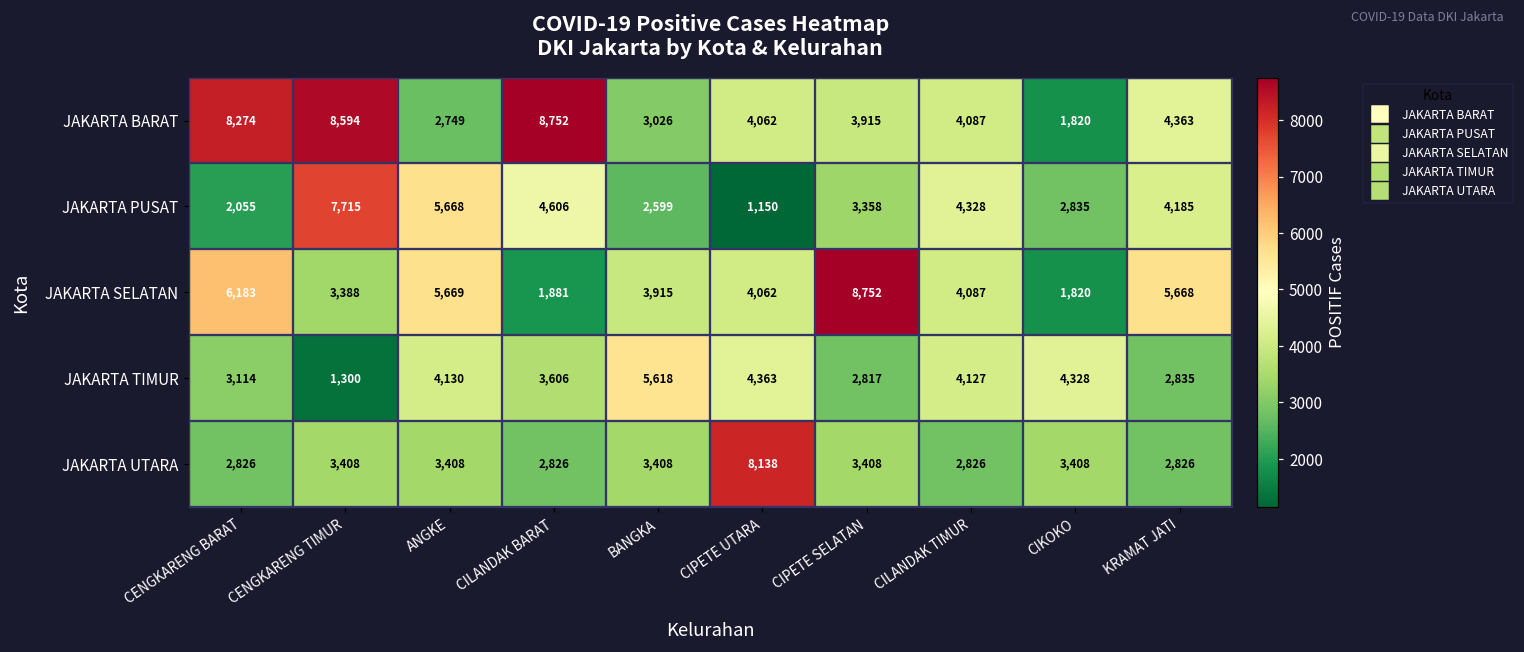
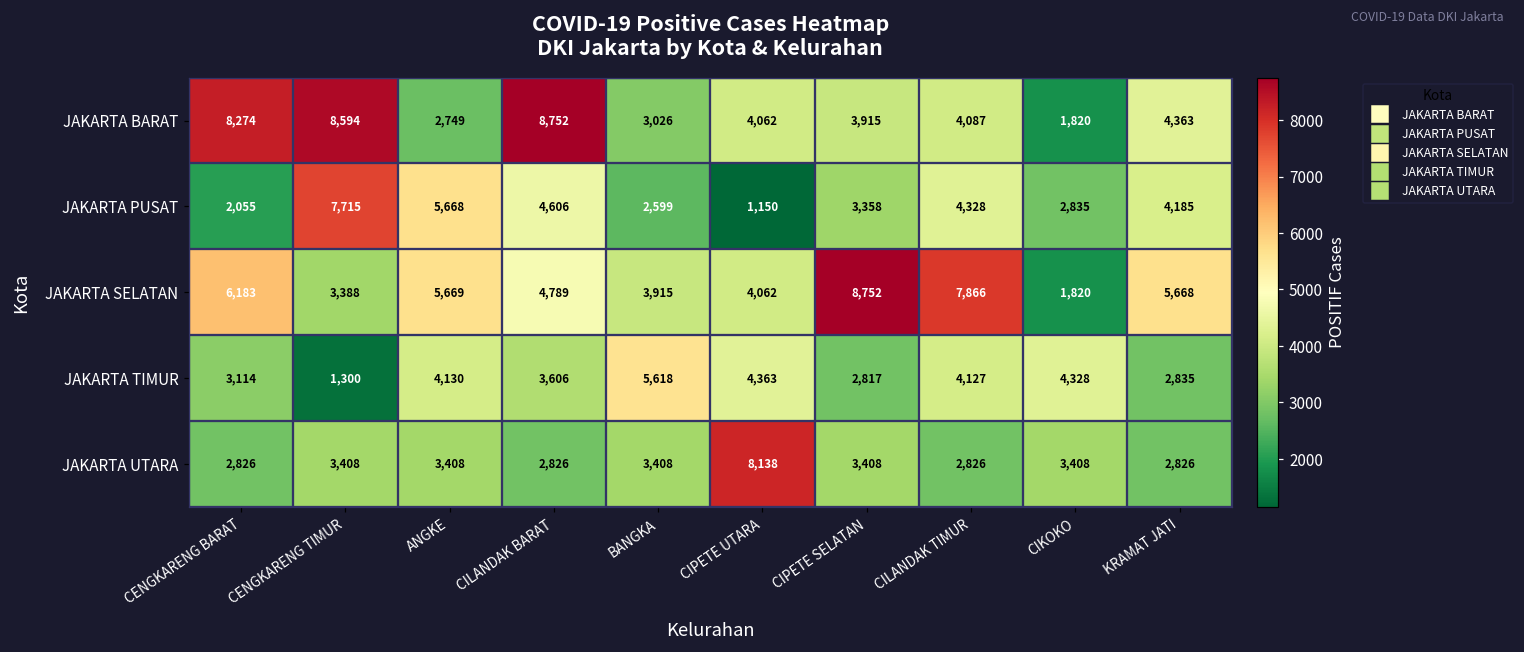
JAKARTA SELATAN, CILANDAK BARAT: 1,881 -> 4,789
JAKARTA SELATAN, CILANDAK TIMUR: 4,087 -> 7,866
